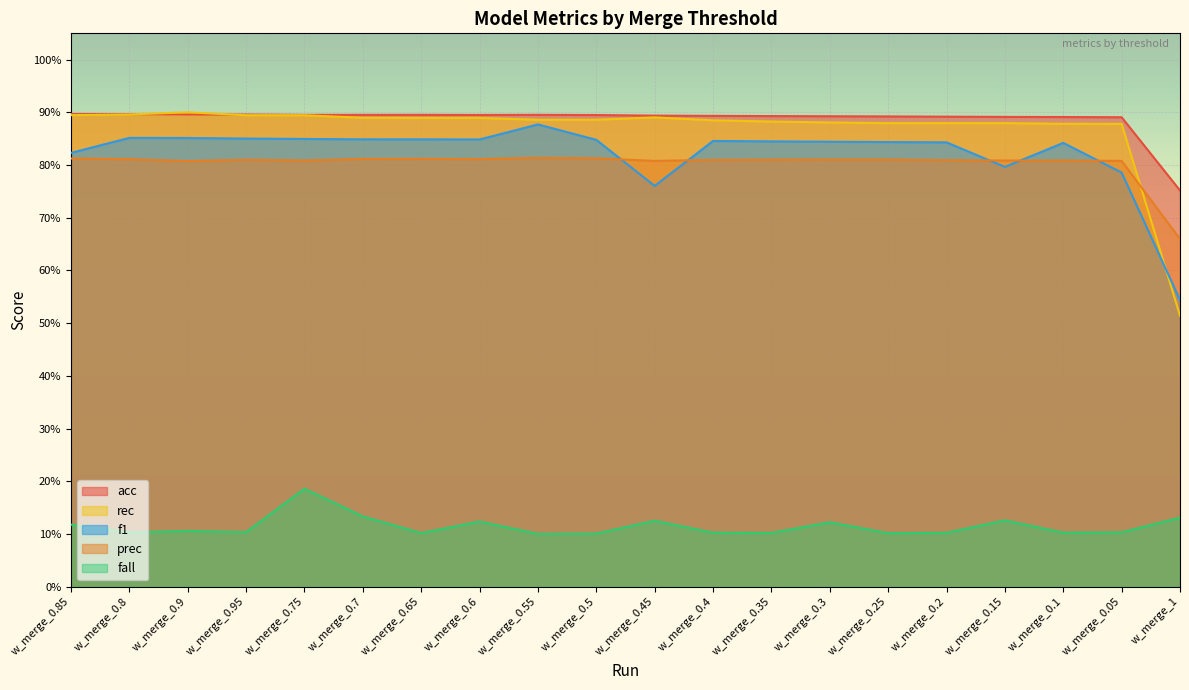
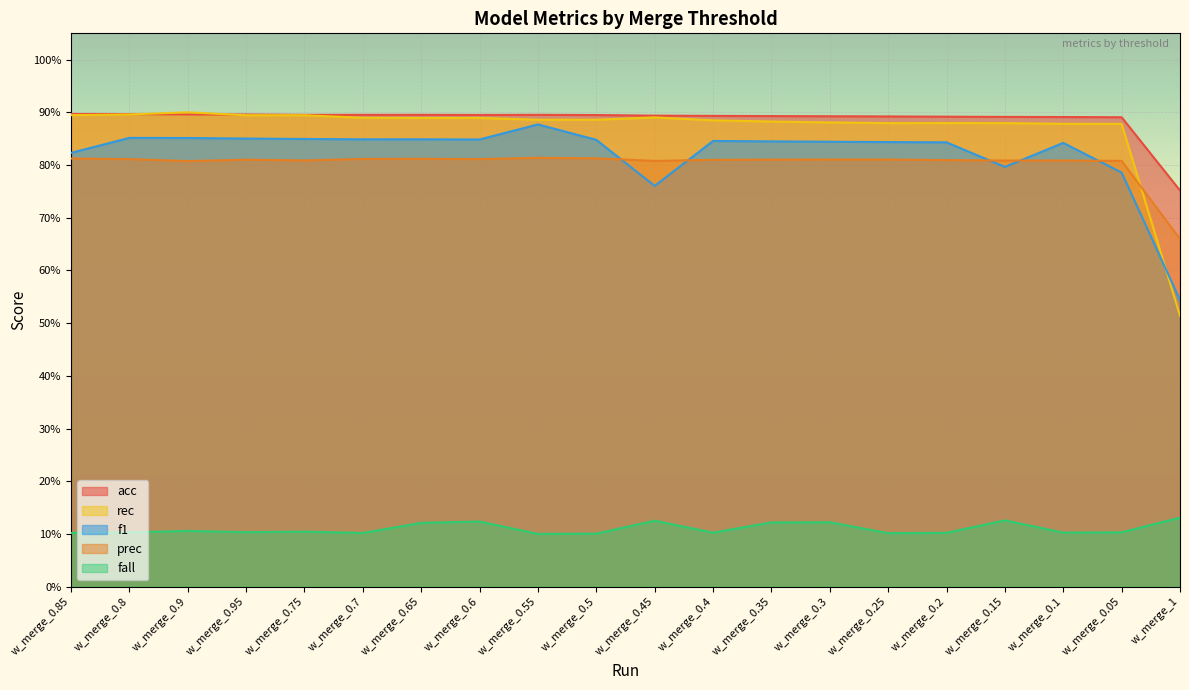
fall, w_merge_0.85: 12% -> 10%
fall, w_merge_0.75: 19% -> 10%
fall, w_merge_0.7: 13% -> 10%
fall, w_merge_0.65: 10% -> 12%
fall, w_merge_0.35: 10% -> 12%
